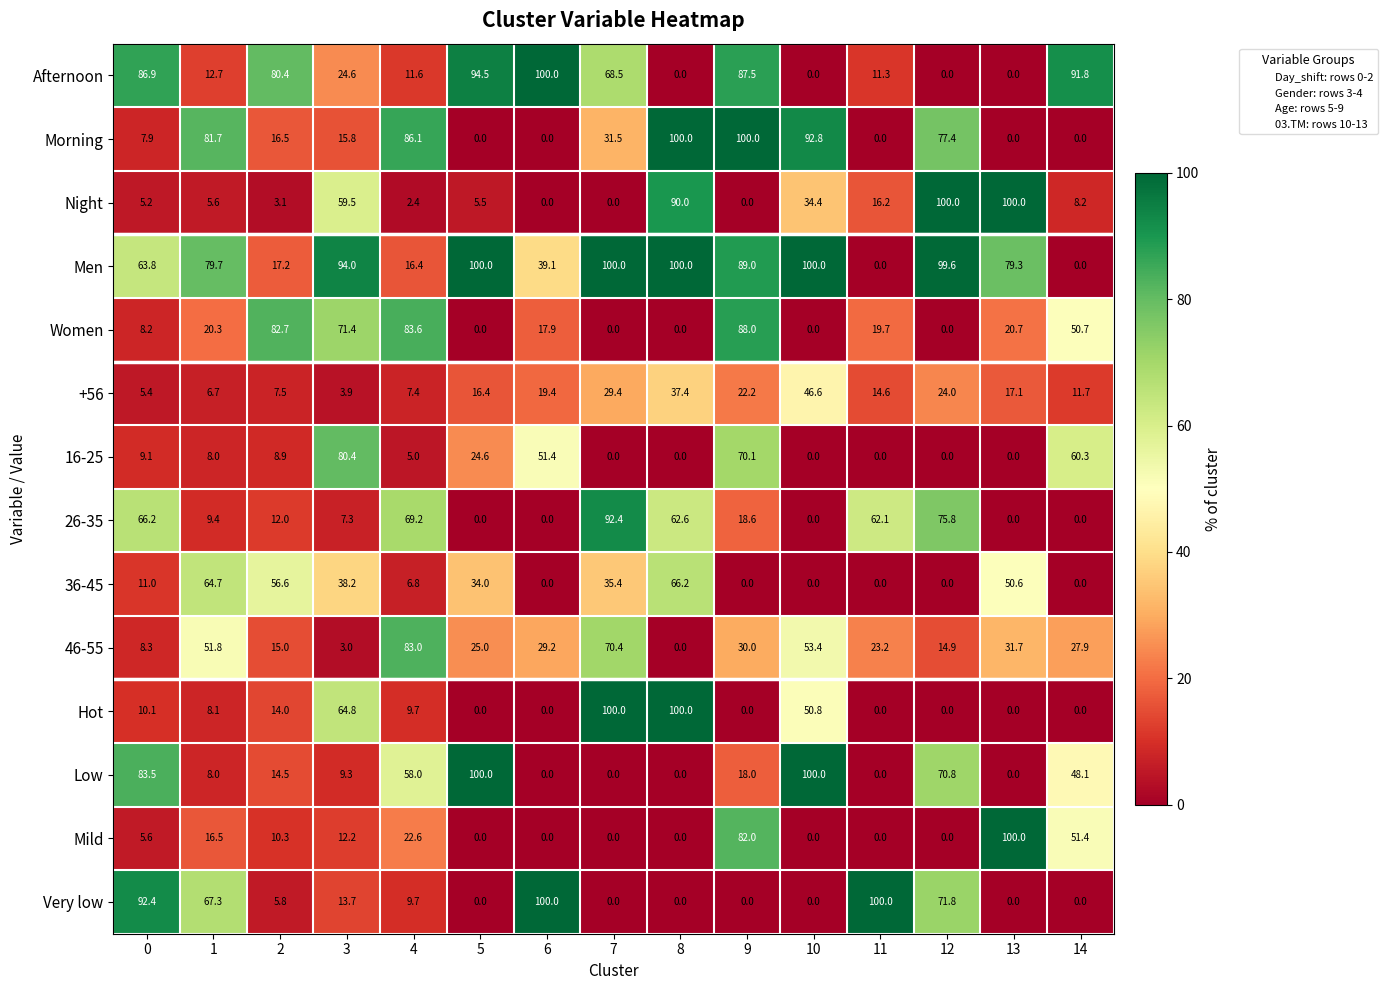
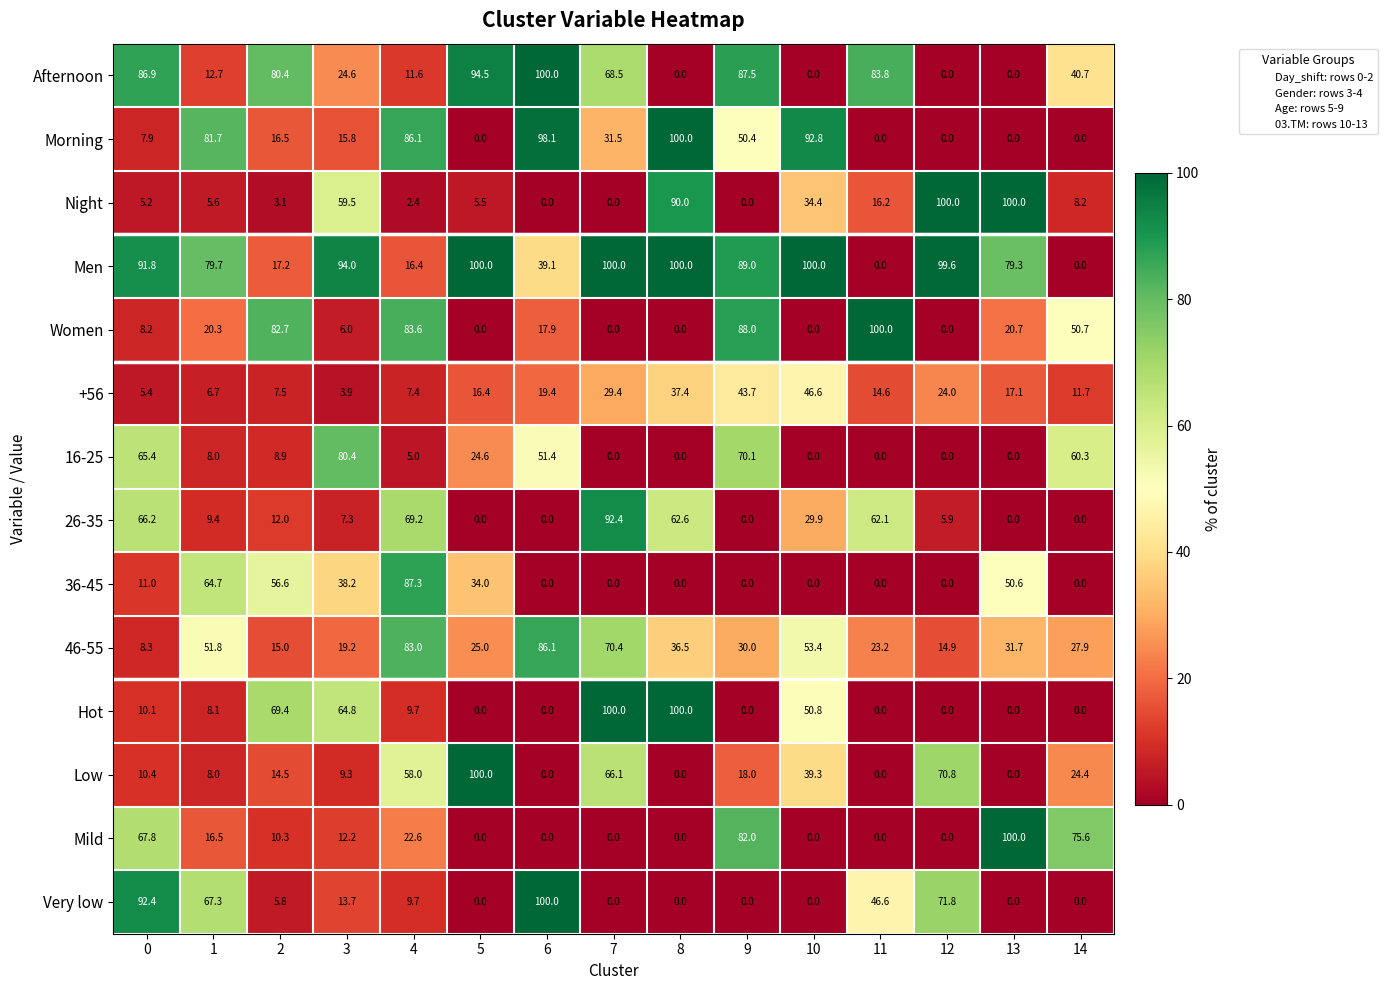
Afternoon, 11: 11.3 -> 83.8
Afternoon, 14: 91.8 -> 40.7
Morning, 6: 0.0 -> 98.1
Morning, 9: 100.0 -> 50.4
Morning, 12: 77.4 -> 0.0
Men, 0: 63.8 -> 91.8
Women, 3: 71.4 -> 6.0
Women, 11: 19.7 -> 100.0
+56, 9: 22.2 -> 43.7
16-25, 0: 9.1 -> 65.4
26-35, 9: 18.6 -> 0.0
26-35, 10: 0.0 -> 29.9
26-35, 12: 75.8 -> 5.9
36-45, 4: 6.8 -> 87.3
36-45, 7: 35.4 -> 0.0
36-45, 8: 66.2 -> 0.0
46-55, 3: 3.0 -> 19.2
46-55, 6: 29.2 -> 86.1
46-55, 8: 0.0 -> 36.5
Hot, 2: 14.0 -> 69.4
Low, 0: 83.5 -> 10.4
Low, 7: 0.0 -> 66.1
Low, 10: 100.0 -> 39.3
Low, 14: 48.1 -> 24.4
Mild, 0: 5.6 -> 67.8
Mild, 14: 51.4 -> 75.6
Very low, 11: 100.0 -> 46.6
